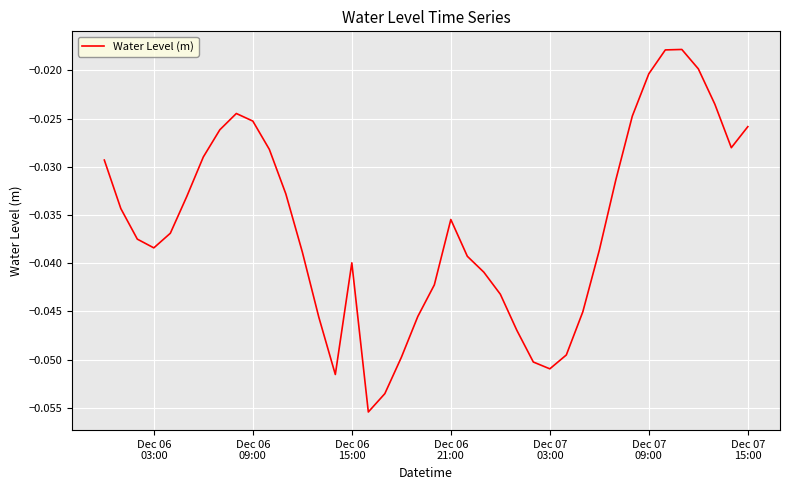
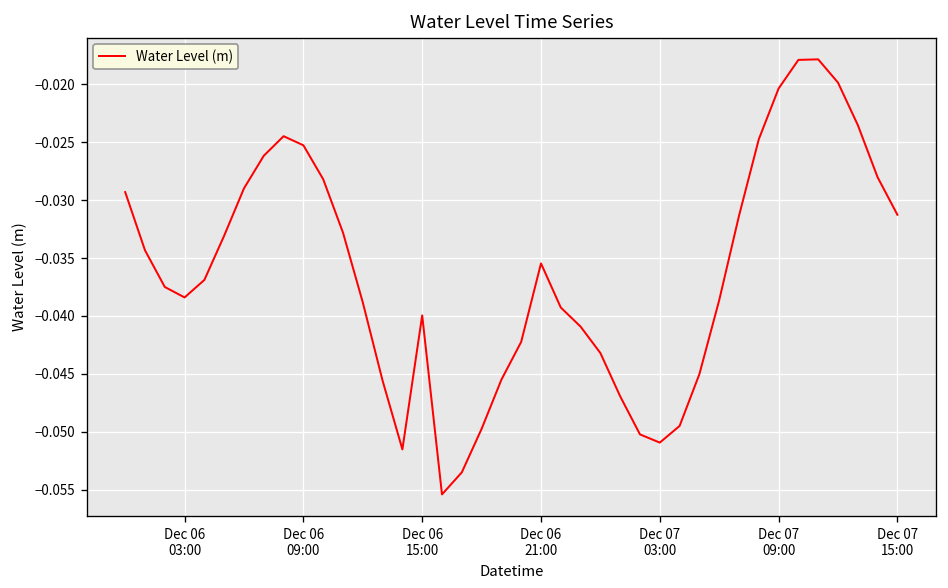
Dec 07 15:00: -0.026 -> -0.031
